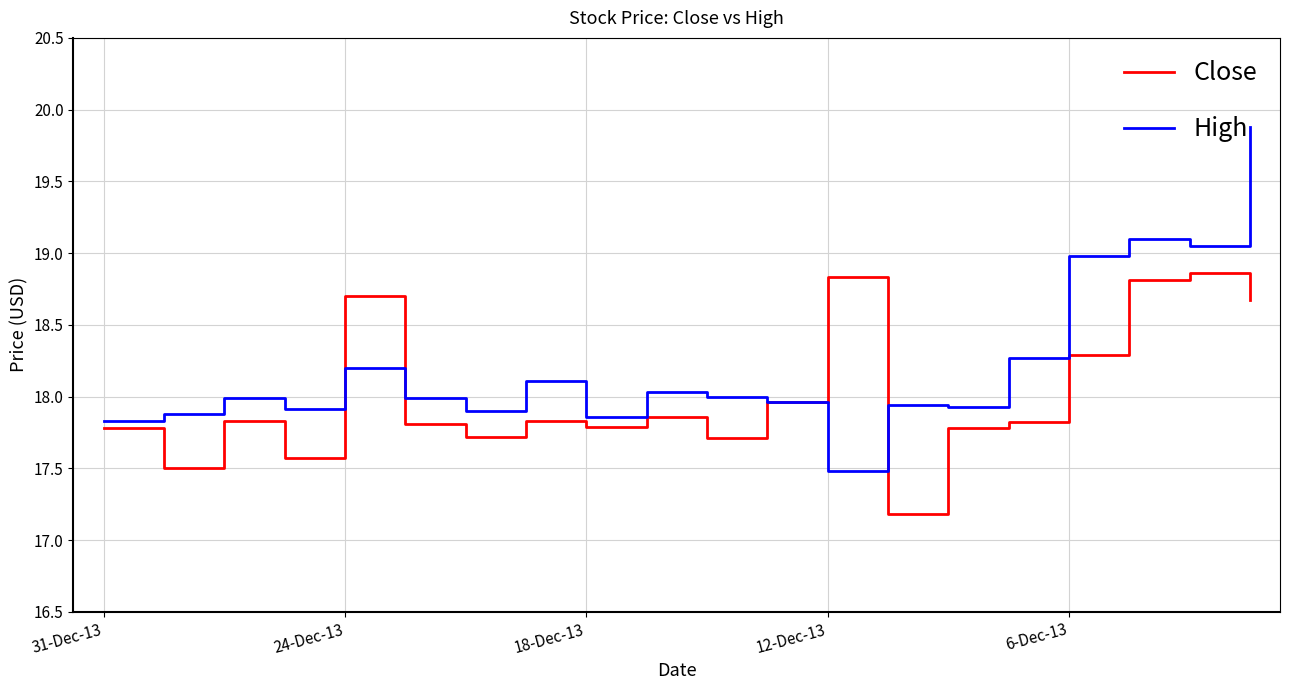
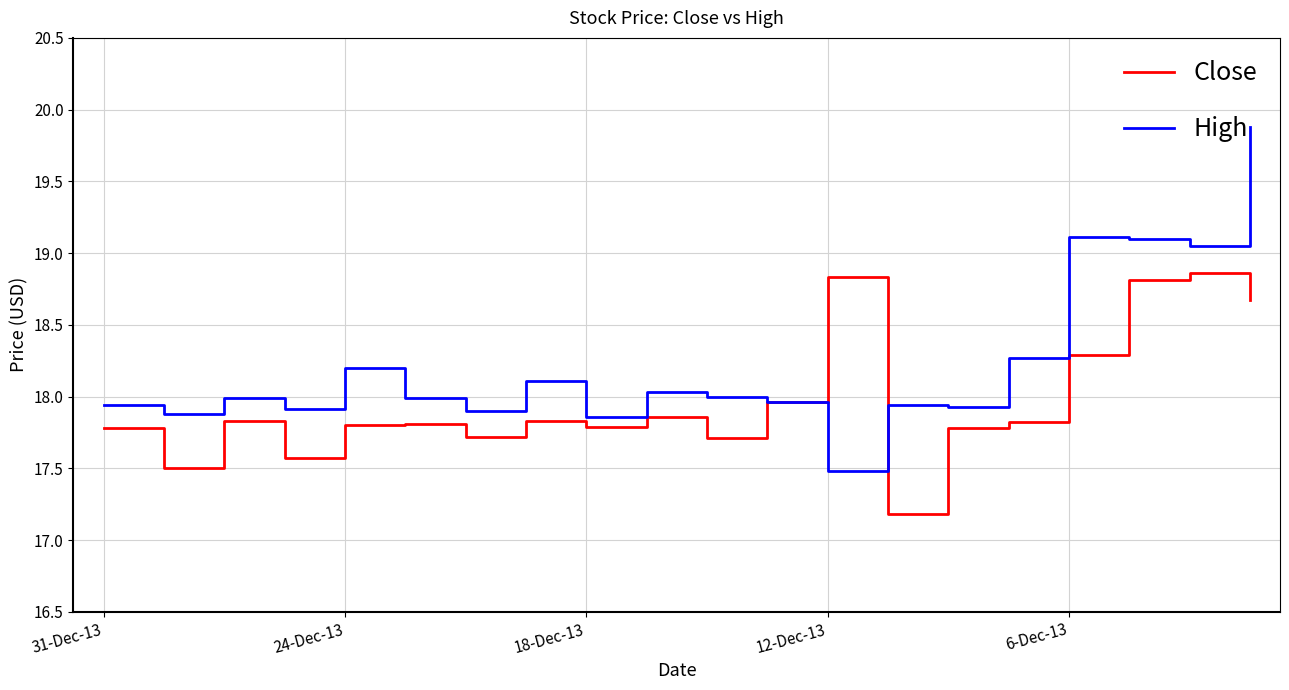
High, 31-Dec-13: 17.83 -> 17.94
Close, 24-Dec-13: 18.7 -> 17.8
High, 6-Dec-13: 18.98 -> 19.11
